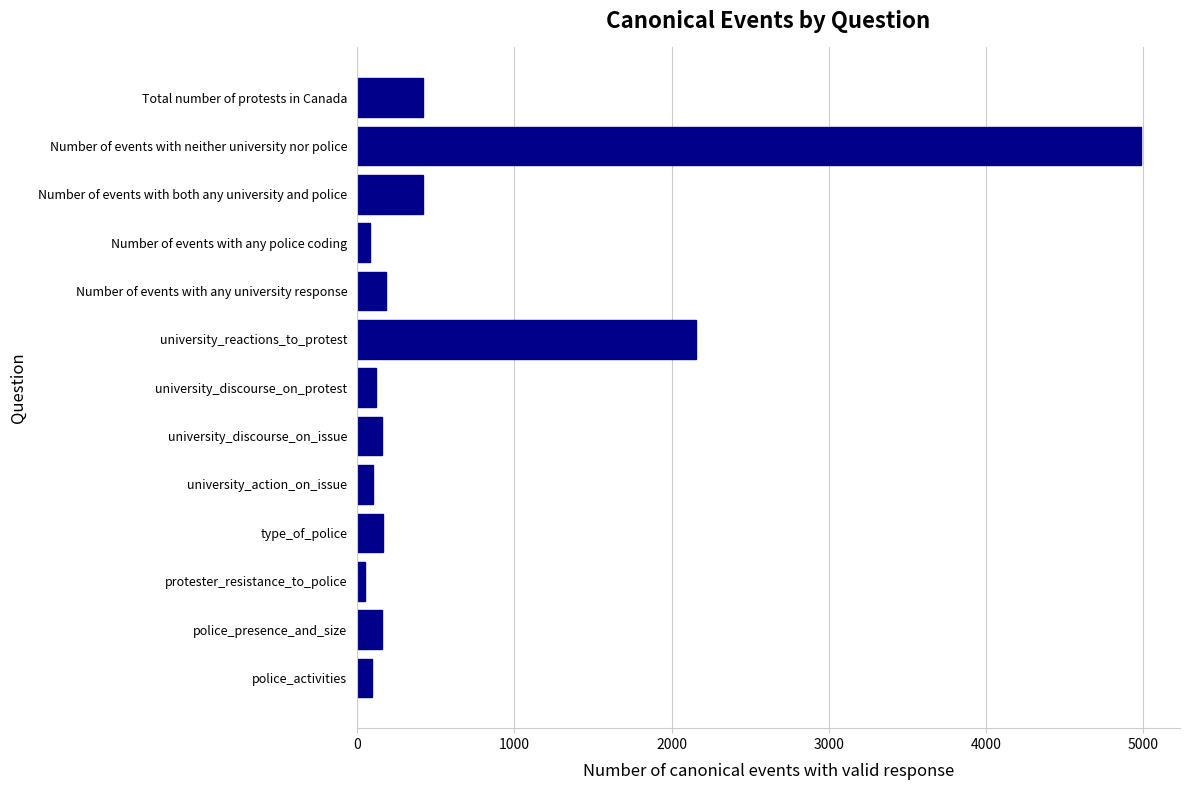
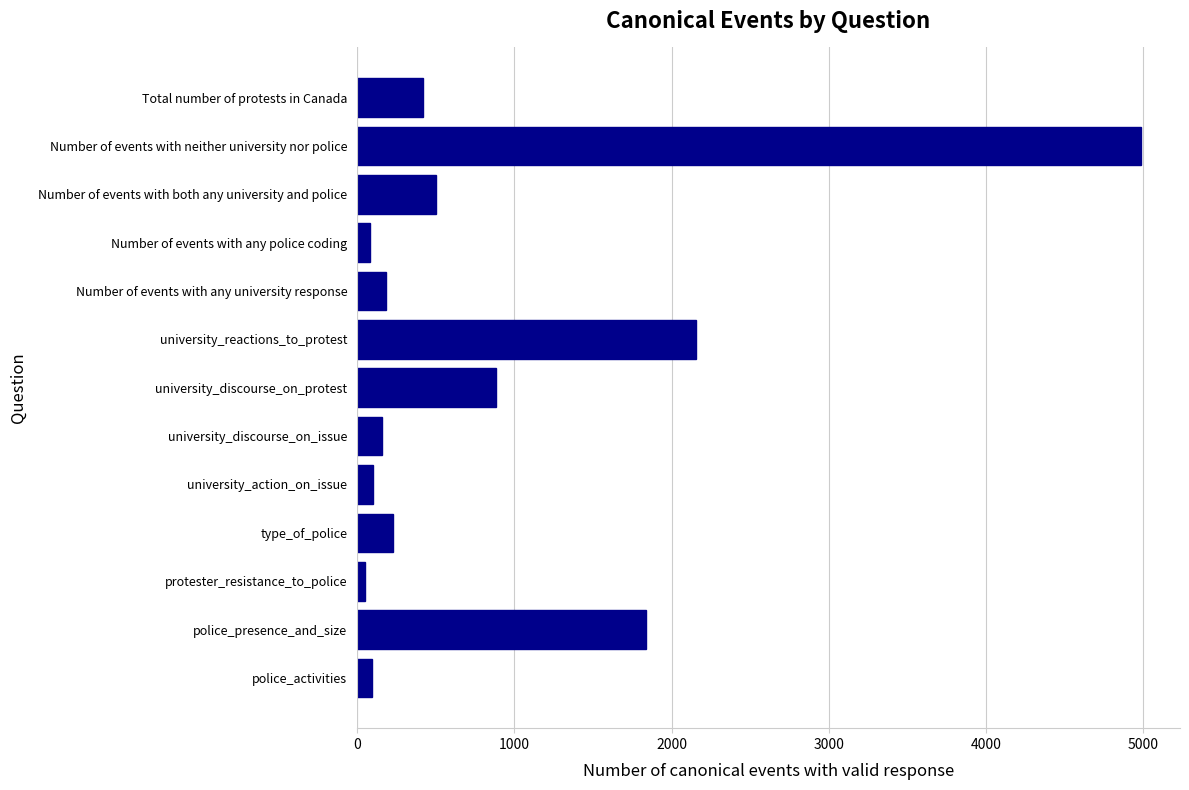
Number of events with both any university and police: 420 -> 500
university_discourse_on_protest: 120 -> 880
type_of_police: 160 -> 230
police_presence_and_size: 160 -> 1840
